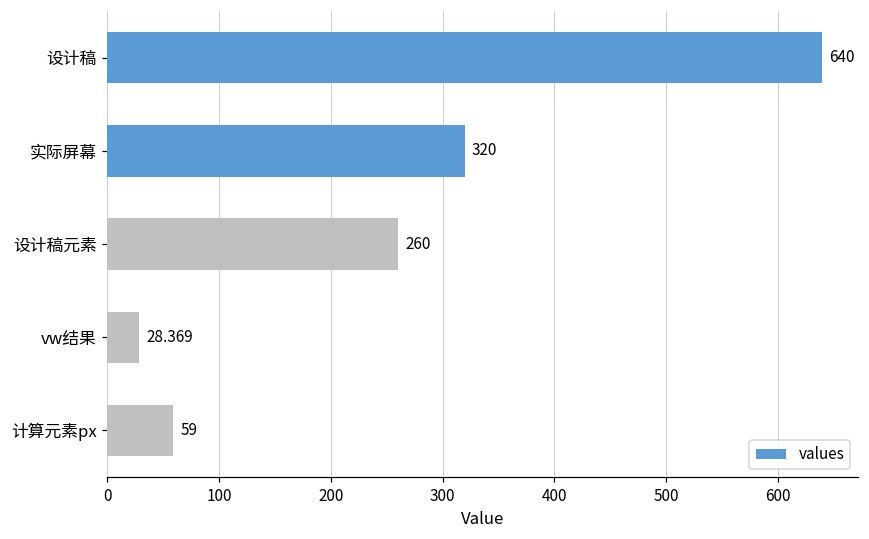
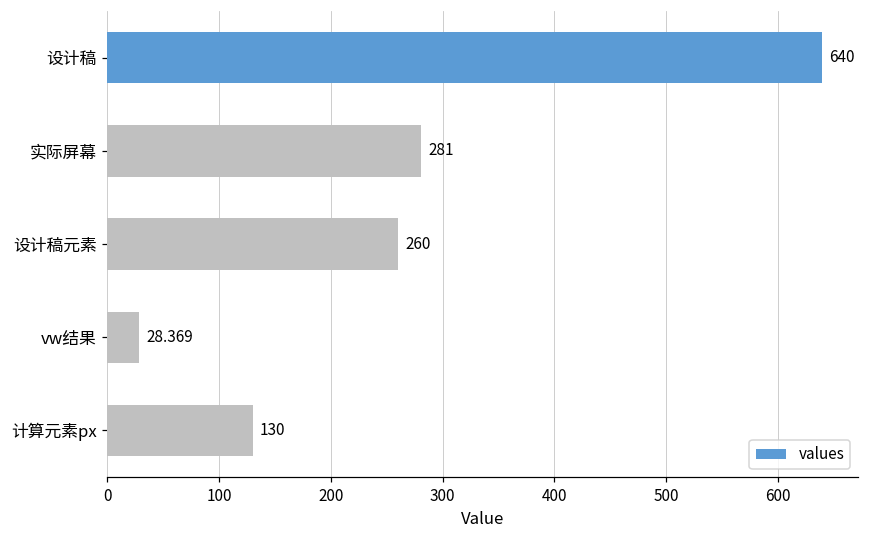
实际屏幕: 320 -> 281
计算元素px: 59 -> 130
